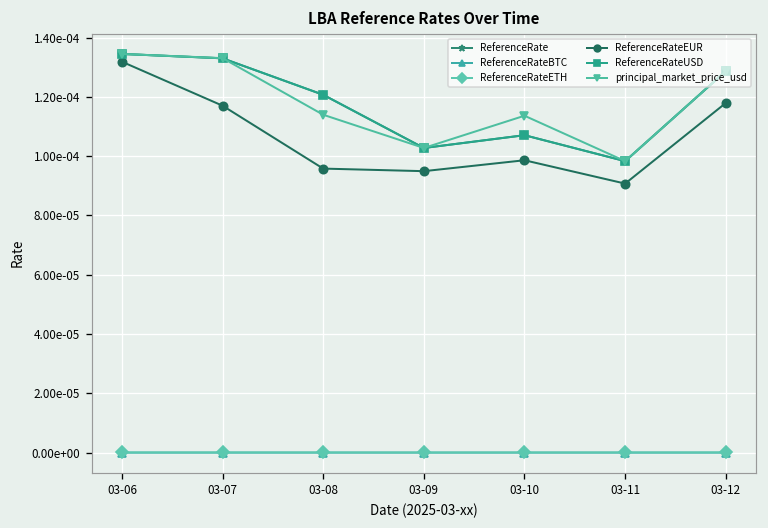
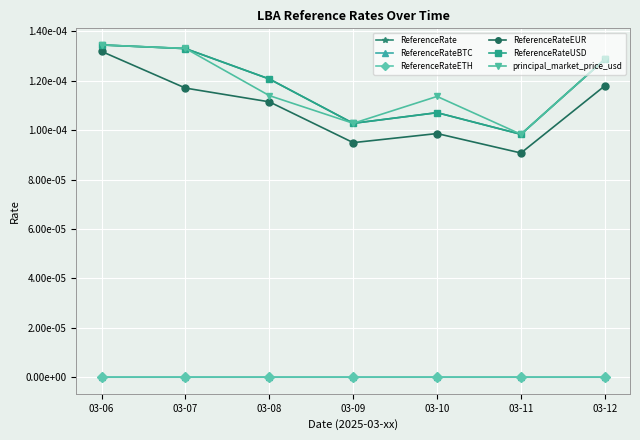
ReferenceRateEUR, 03-08: 0.000096 -> 0.000111
